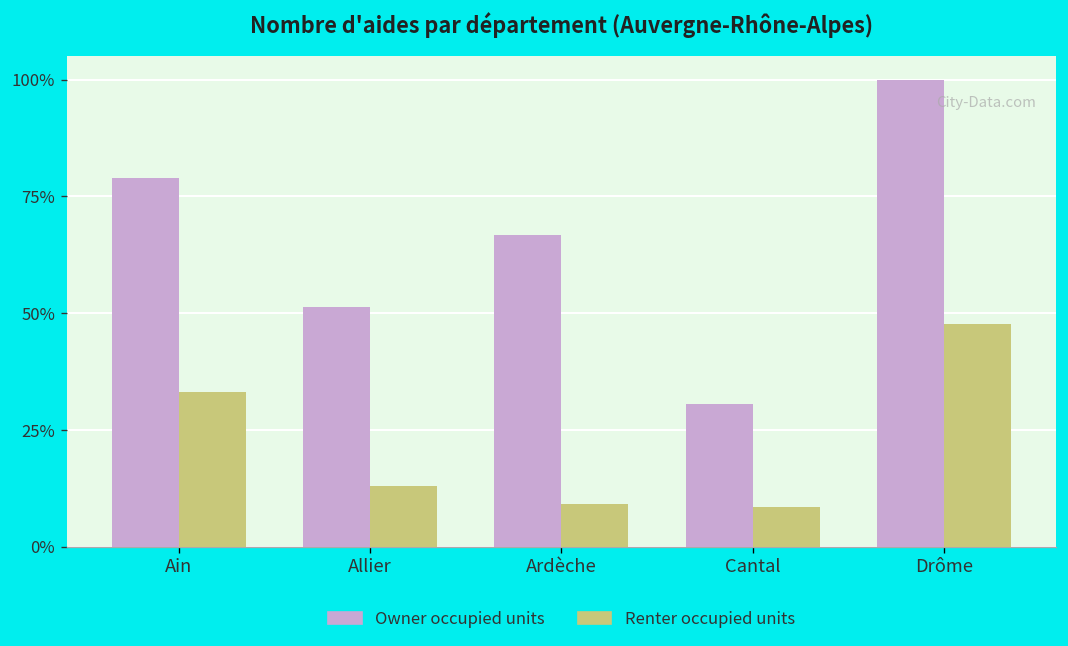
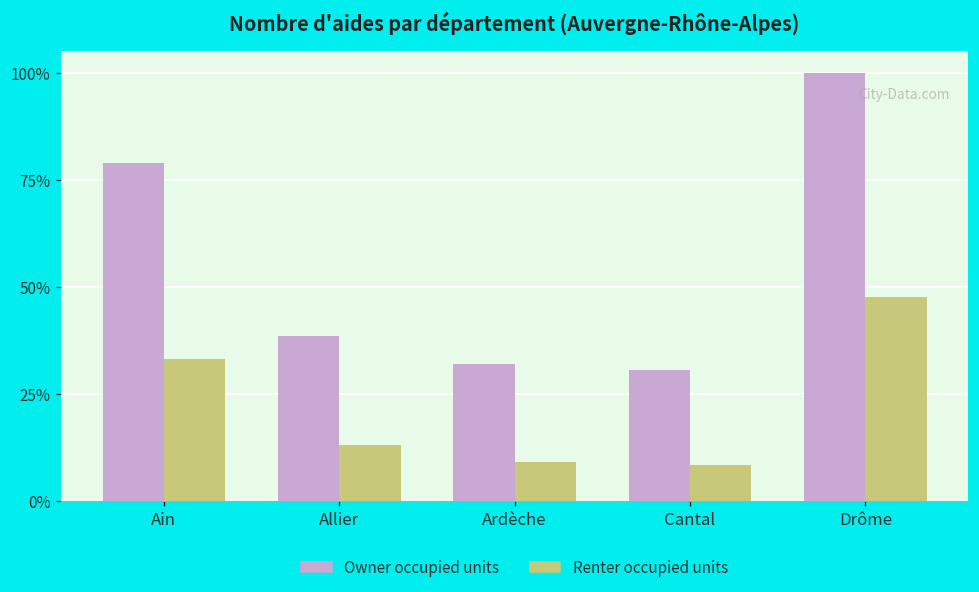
Owner occupied units, Allier: 51% -> 38%
Owner occupied units, Ardèche: 67% -> 32%
